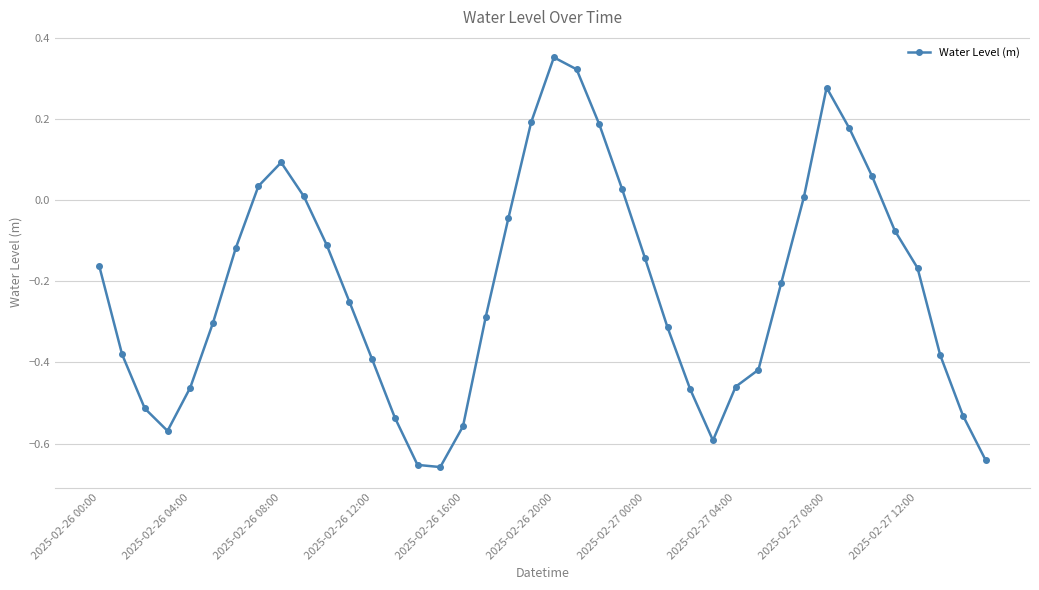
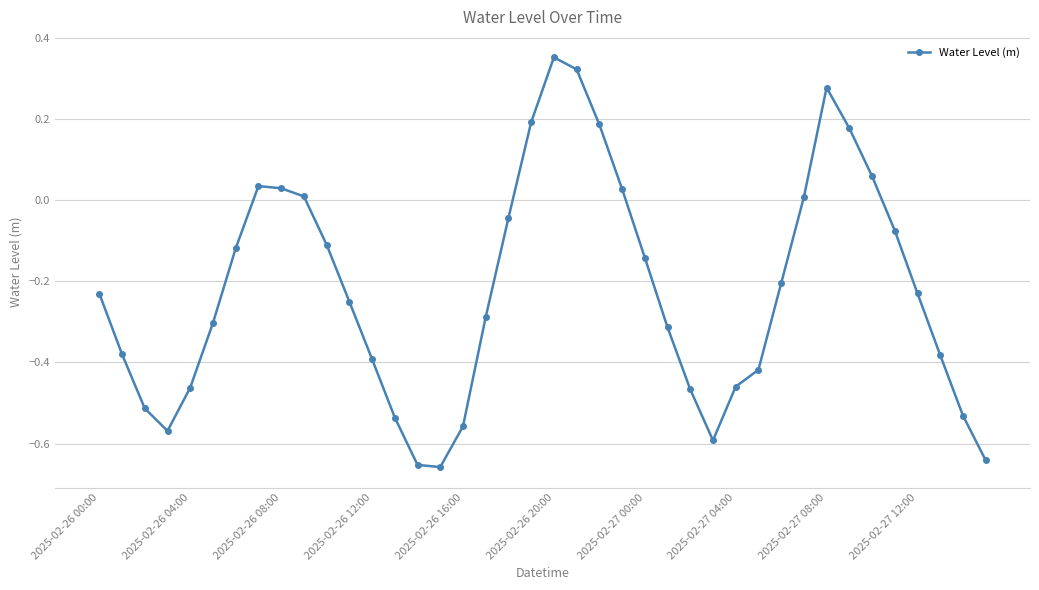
2025-02-26 00:00: -0.16 -> -0.23
2025-02-26 08:00: 0.09 -> 0.03
2025-02-27 12:00: -0.17 -> -0.23
